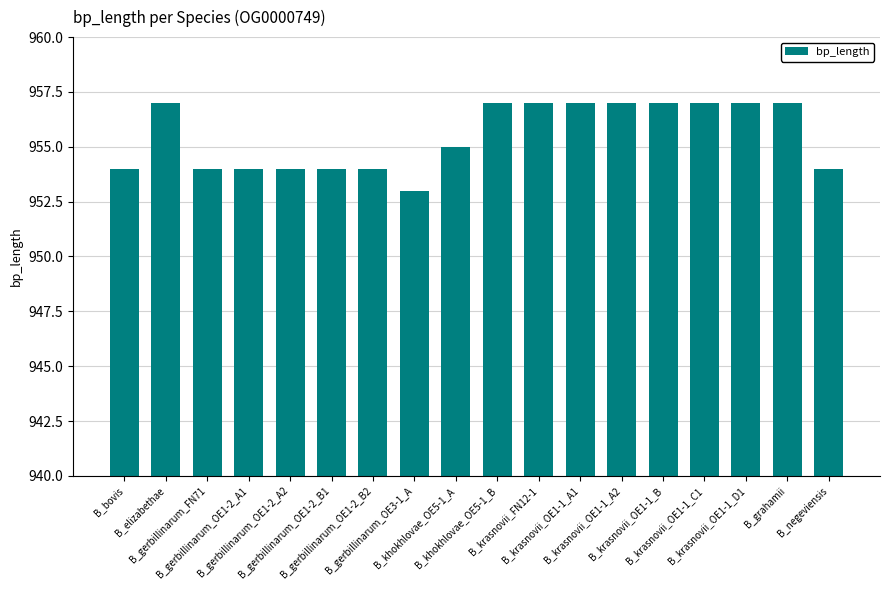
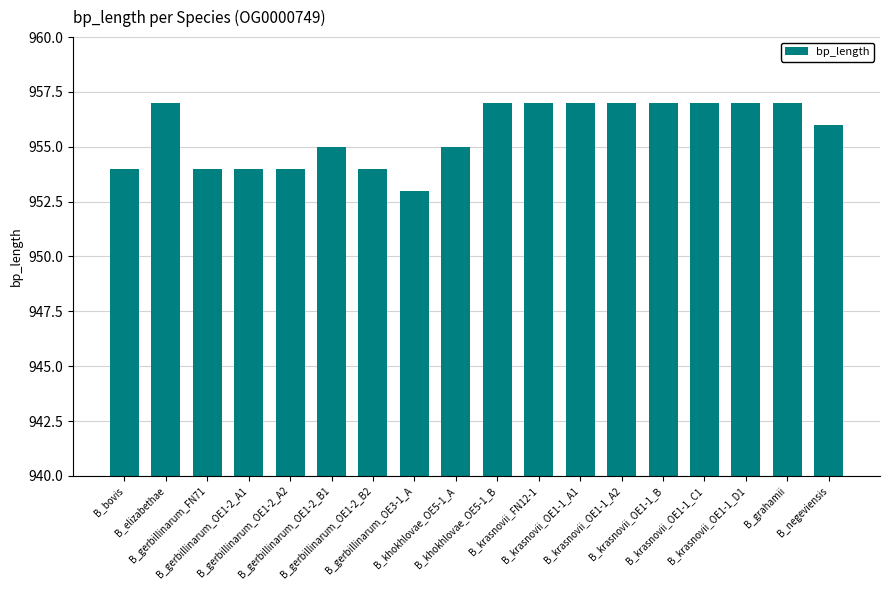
B_gerbillinarum_OE1-2_B1: 954 -> 955
B_negeviensis: 954 -> 956
